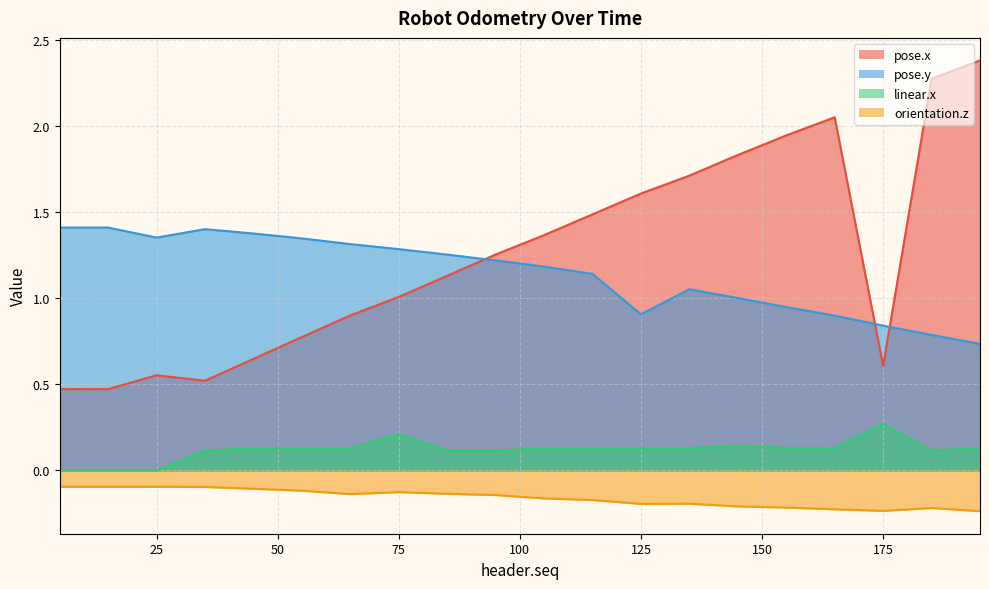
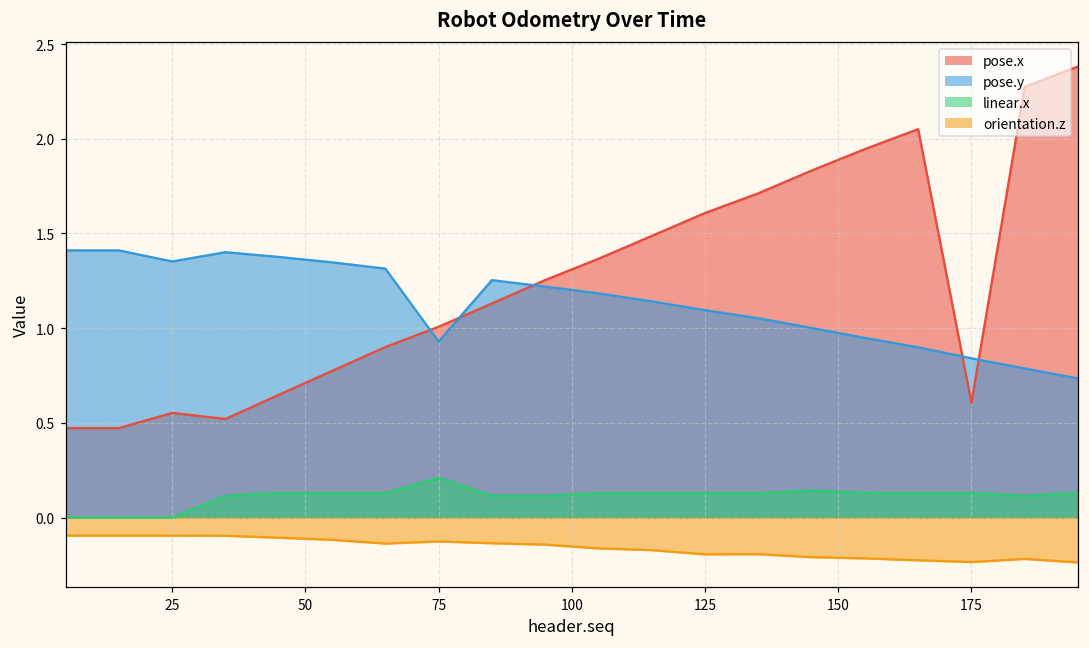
pose.y, 75: 1.29 -> 0.93
pose.y, 125: 0.91 -> 1.09
linear.x, 175: 0.27 -> 0.13
